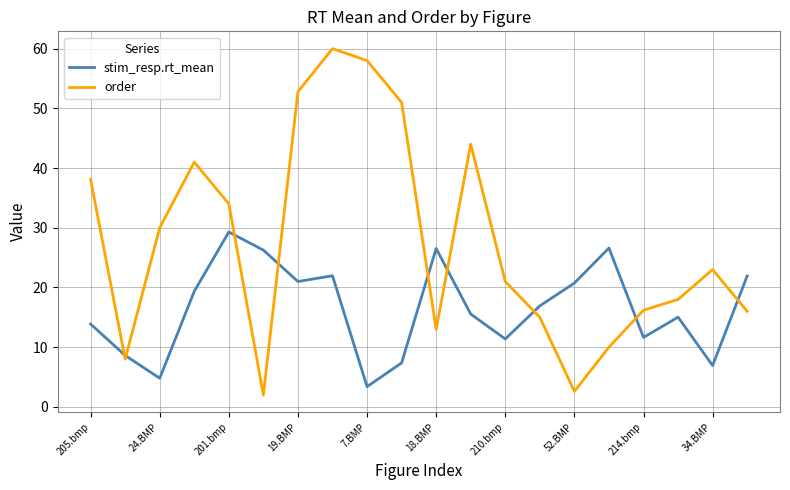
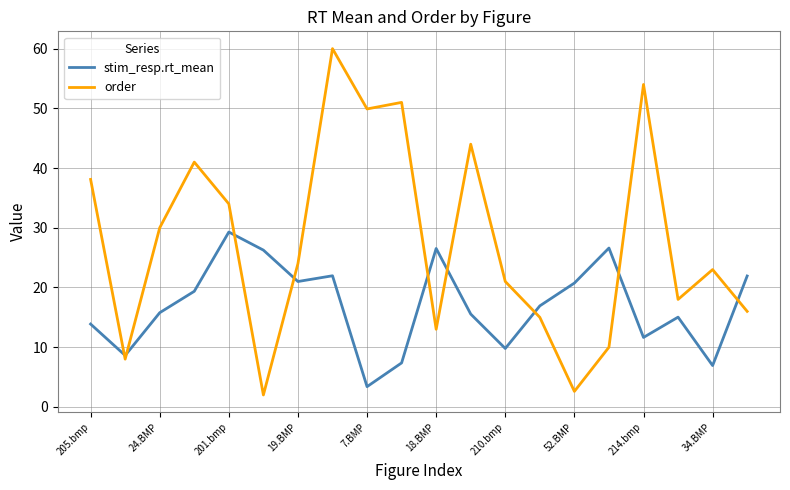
stim_resp.rt_mean, 24.BMP: 5 -> 16
order, 19.BMP: 53 -> 24
order, 7.BMP: 58 -> 50
stim_resp.rt_mean, 210.bmp: 11 -> 10
order, 214.bmp: 16 -> 54
